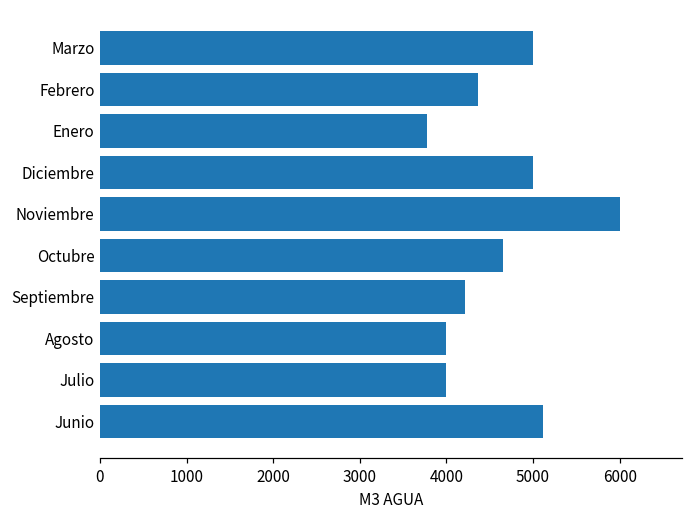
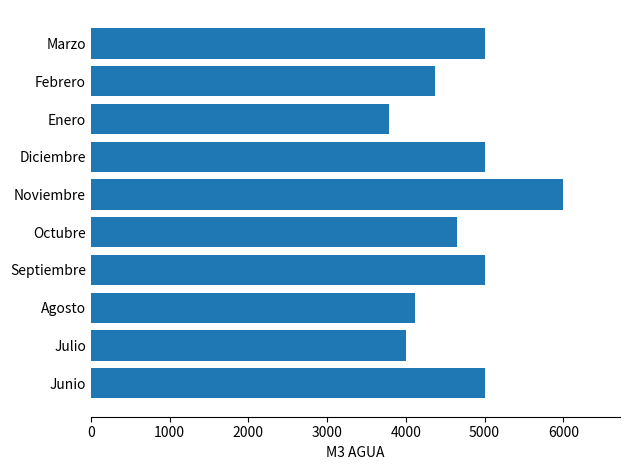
Septiembre: 4200 -> 5000
Agosto: 4000 -> 4100
Junio: 5100 -> 5000
